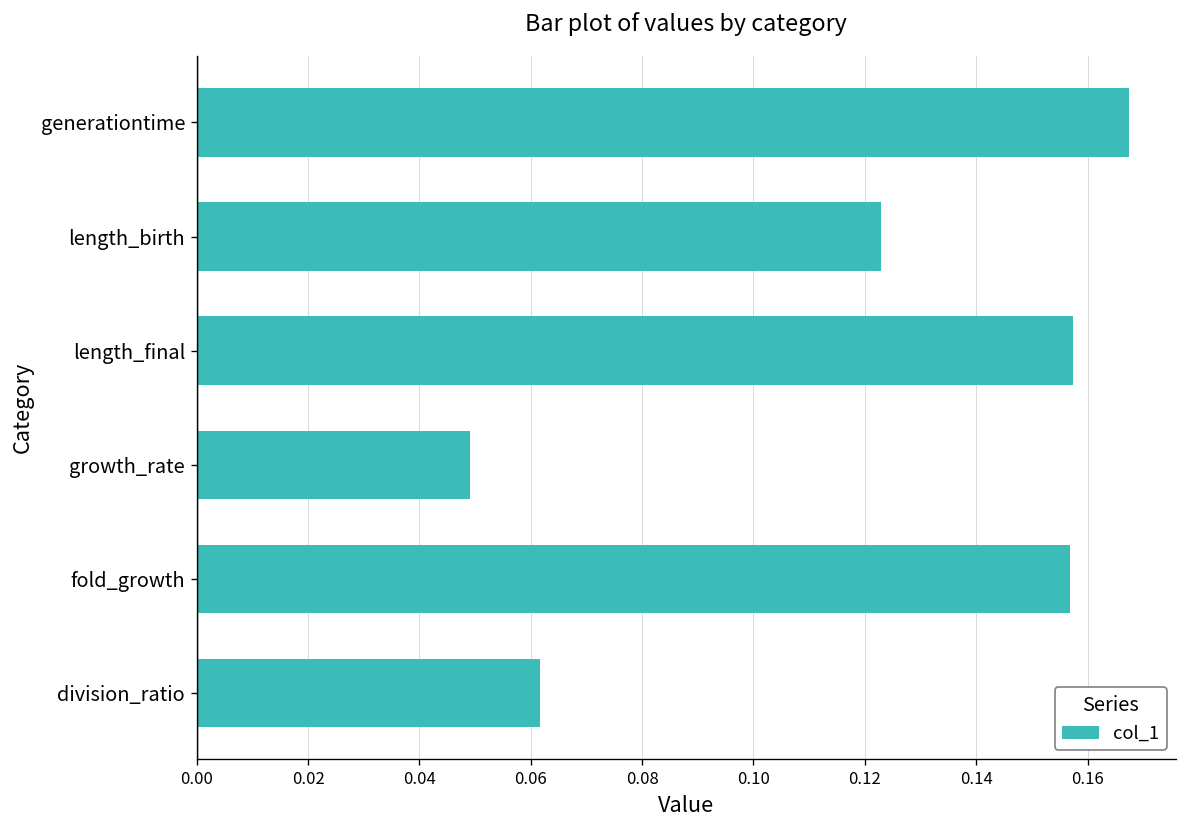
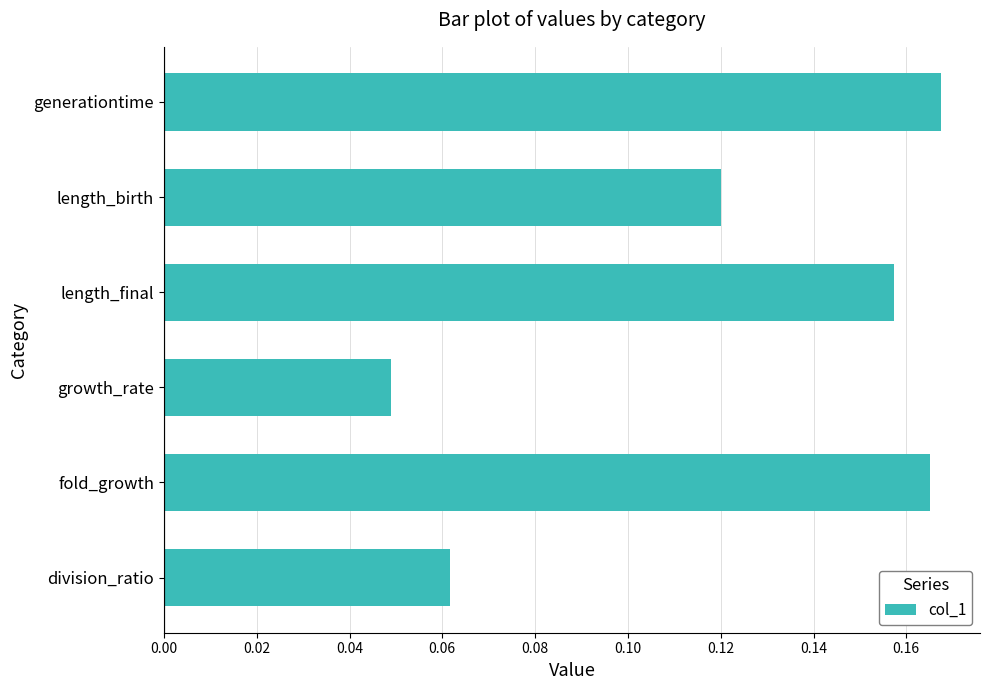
length_birth: 0.123 -> 0.120
fold_growth: 0.157 -> 0.165
